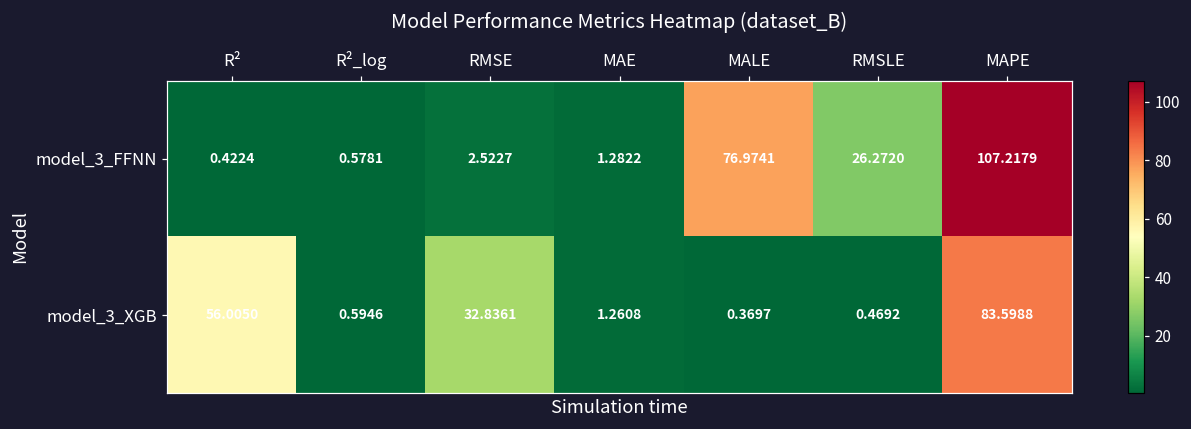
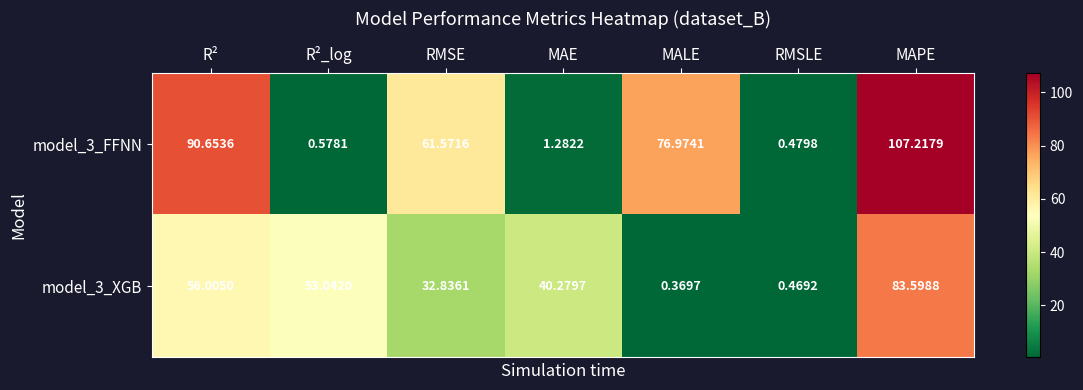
model_3_FFNN, R²: 0.4224 -> 90.6536
model_3_FFNN, RMSE: 2.5227 -> 61.5716
model_3_FFNN, RMSLE: 26.2720 -> 0.4798
model_3_XGB, R²_log: 0.5946 -> 53.0420
model_3_XGB, MAE: 1.2608 -> 40.2797
